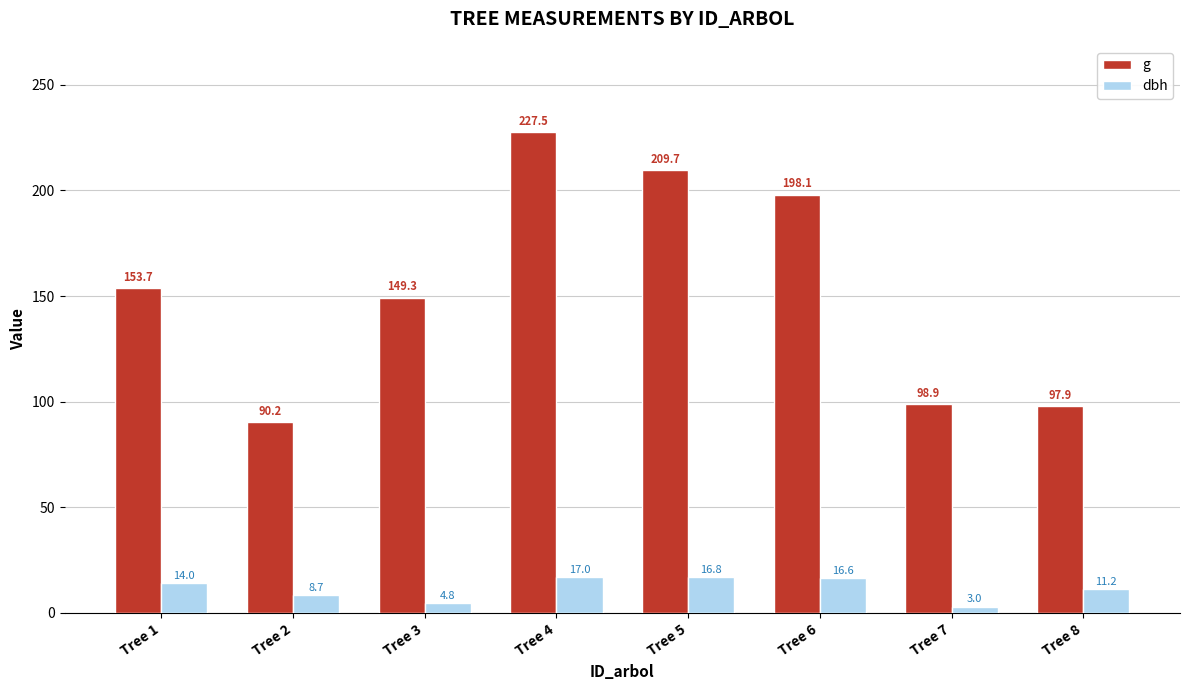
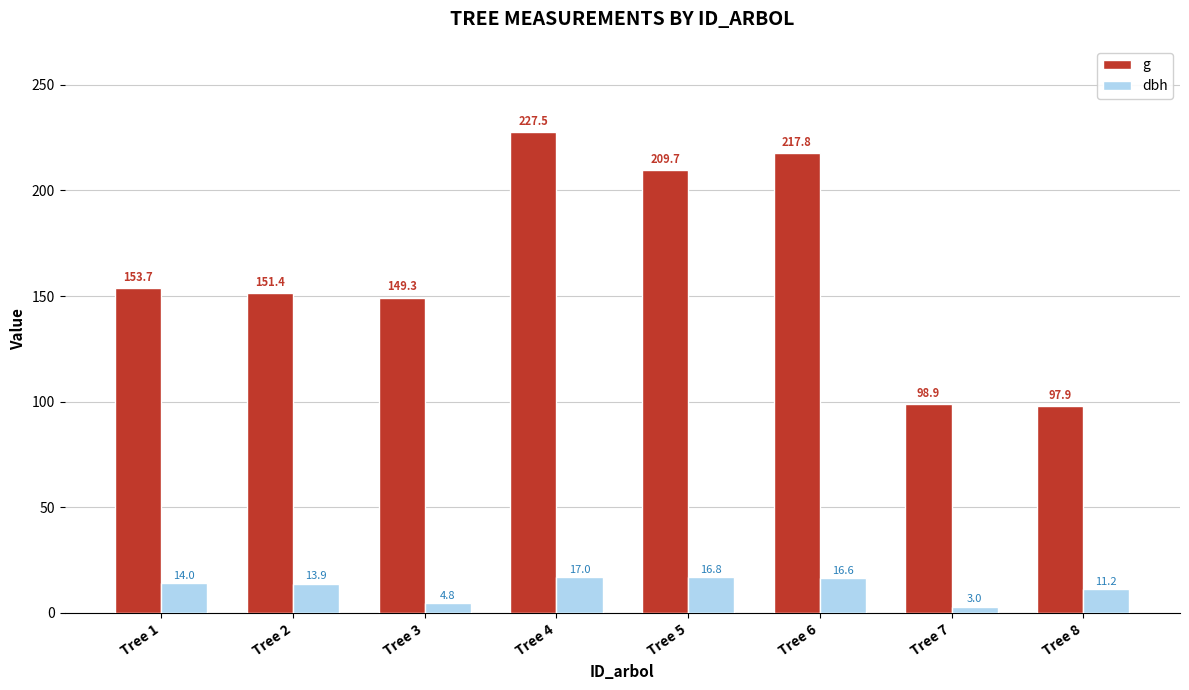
g, Tree 2: 90.2 -> 151.4
dbh, Tree 2: 8.7 -> 13.9
g, Tree 6: 198.1 -> 217.8
